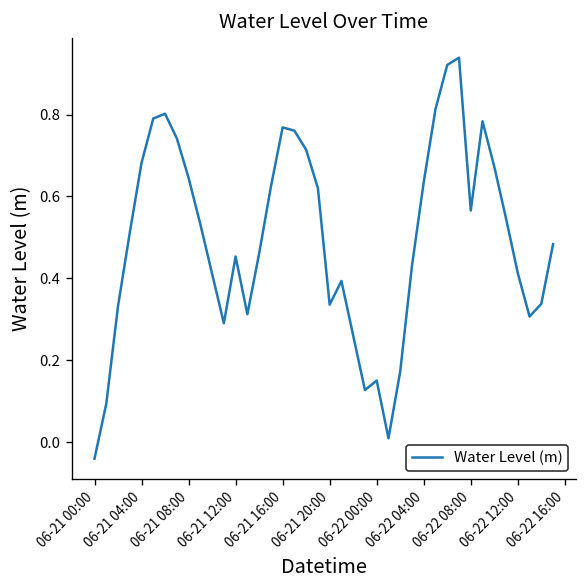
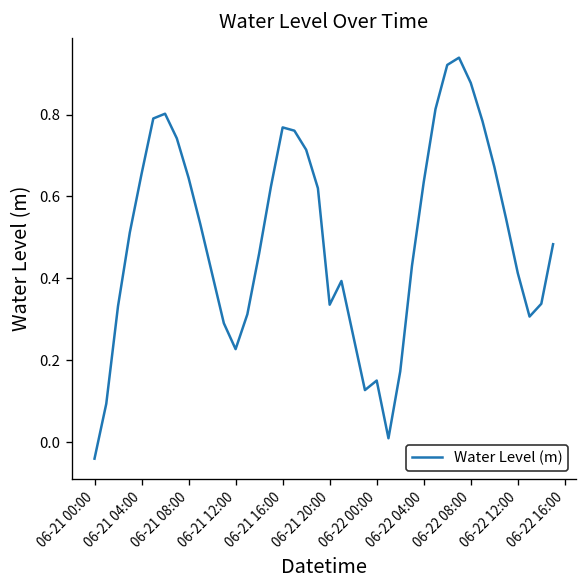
06-21 04:00: 0.68 -> 0.65
06-21 12:00: 0.45 -> 0.23
06-22 08:00: 0.57 -> 0.88
